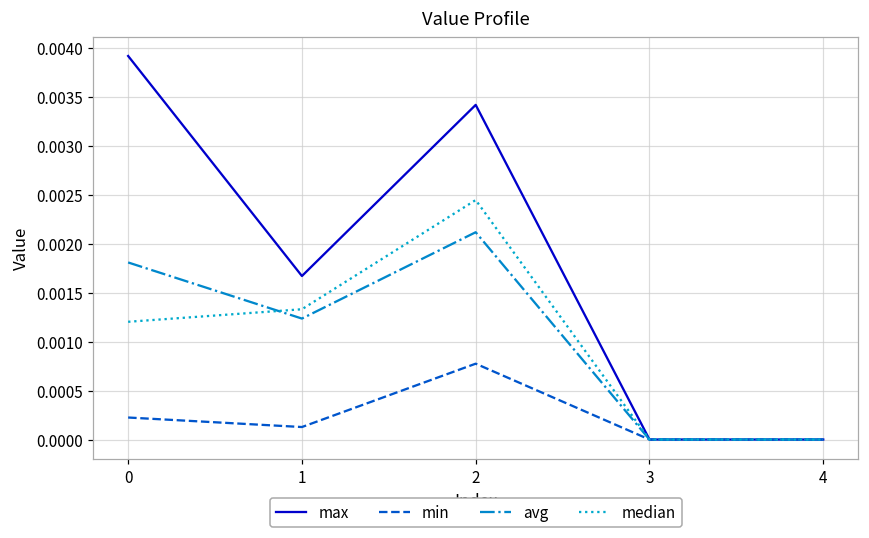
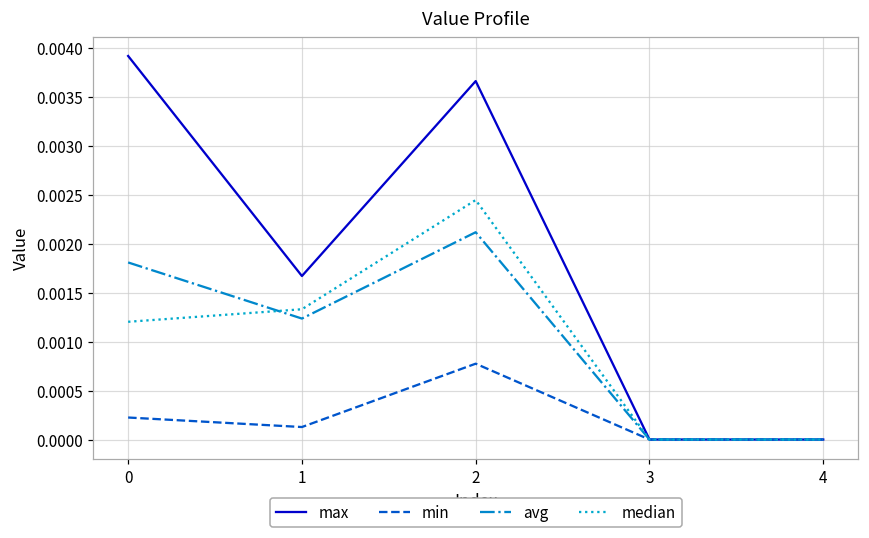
max, 2: 0.0034 -> 0.0037
